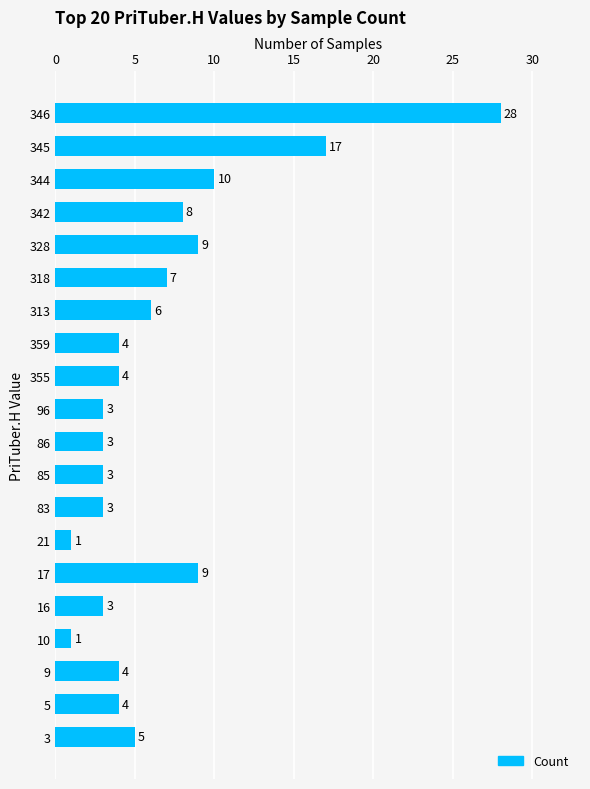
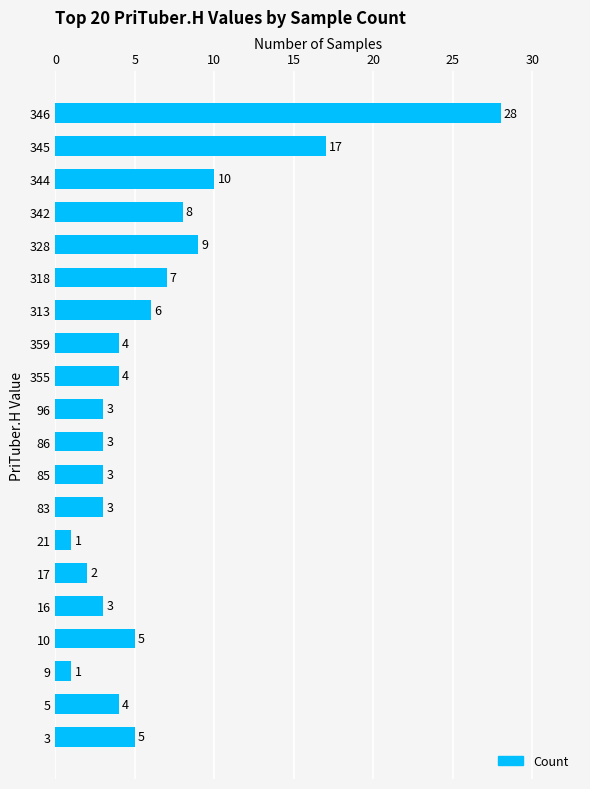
17: 9 -> 2
10: 1 -> 5
9: 4 -> 1
